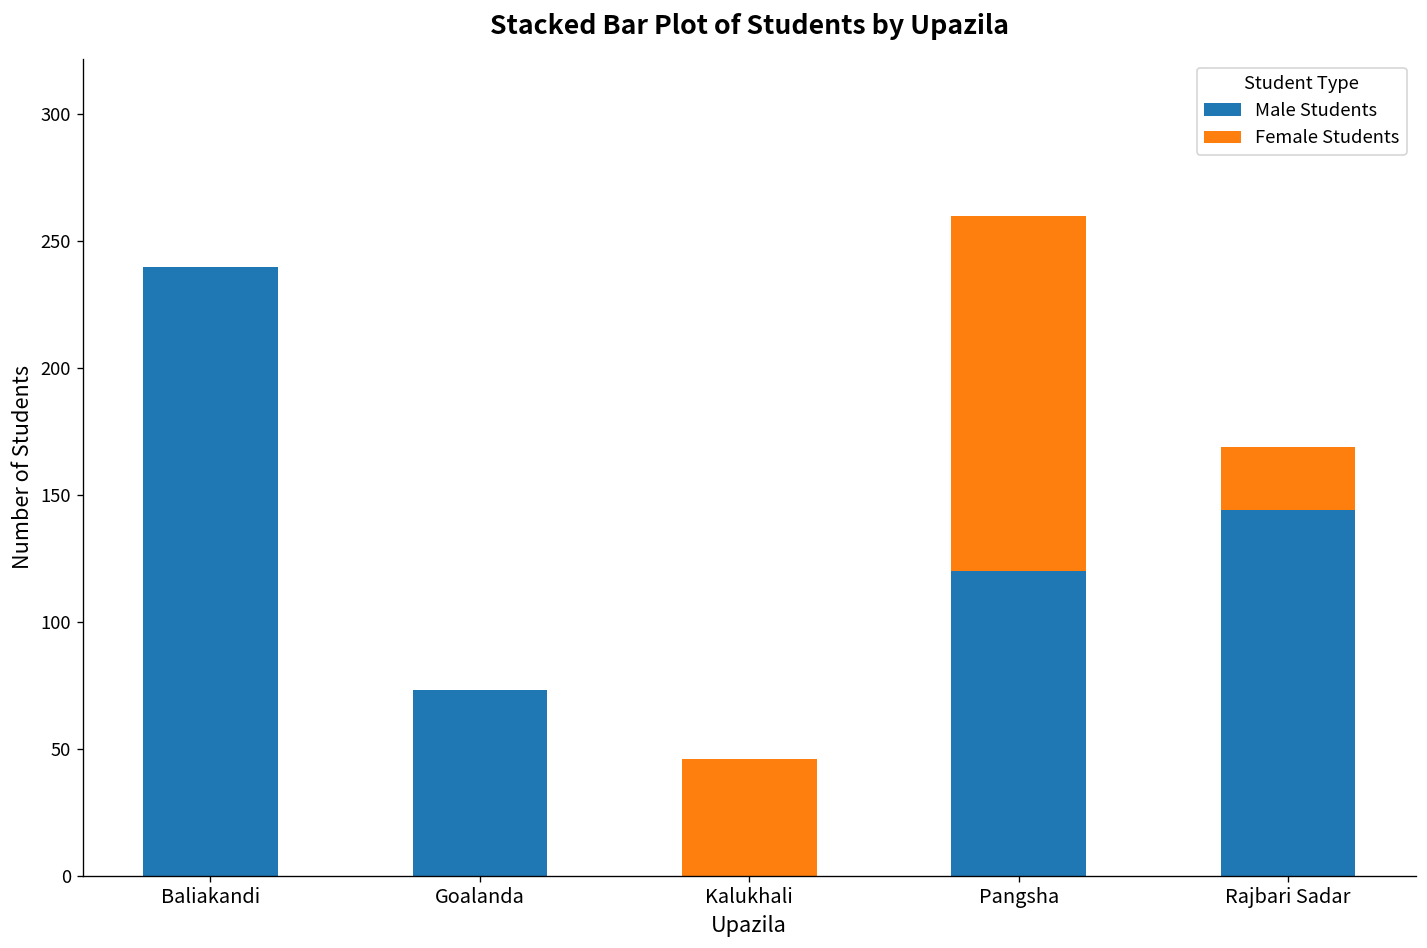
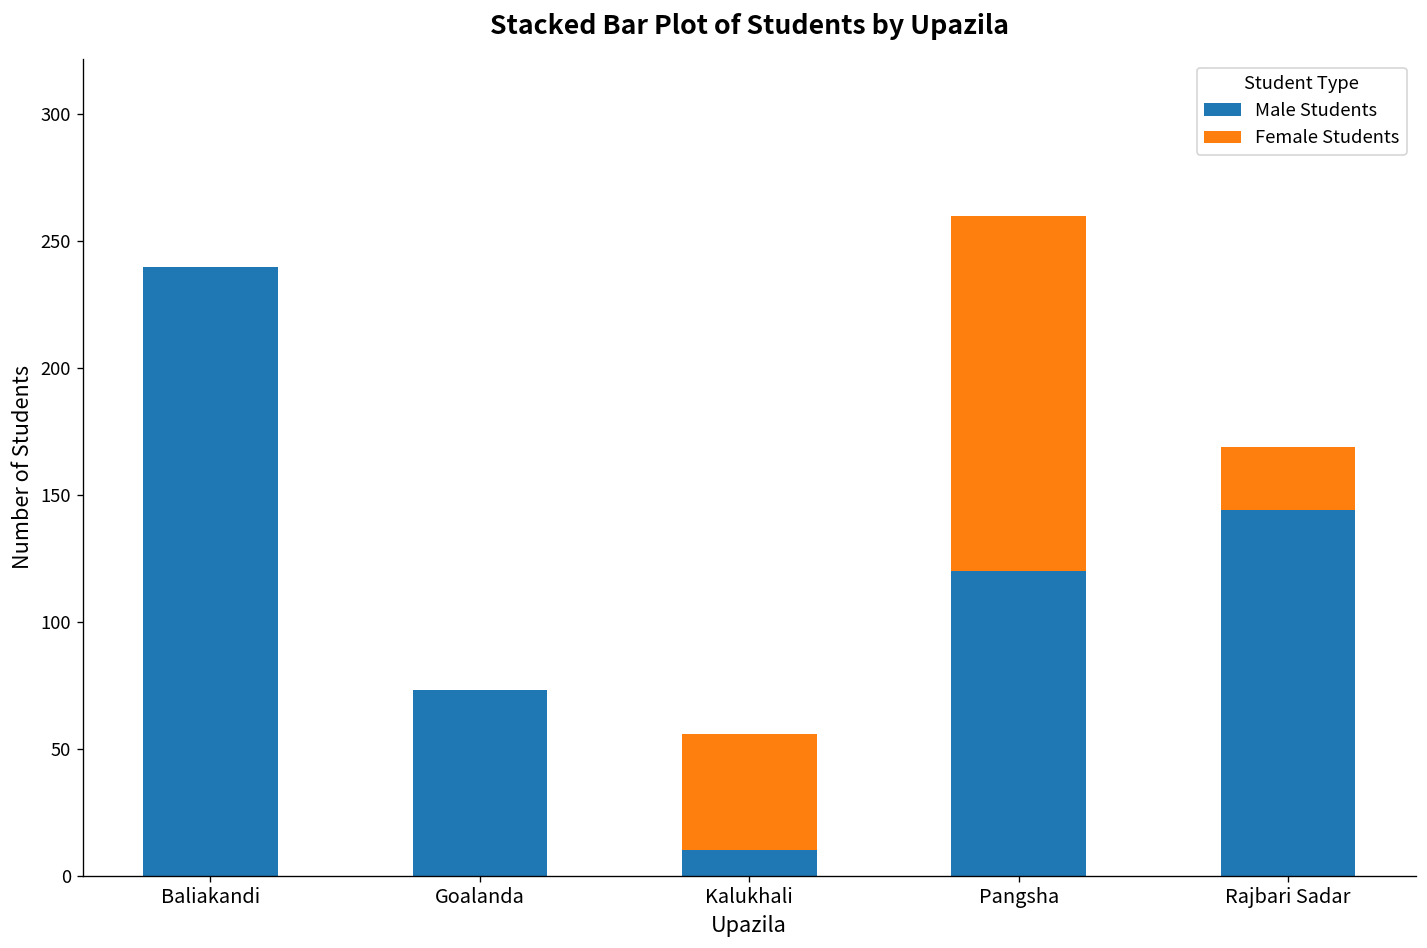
Male Students, Kalukhali: 0 -> 10
